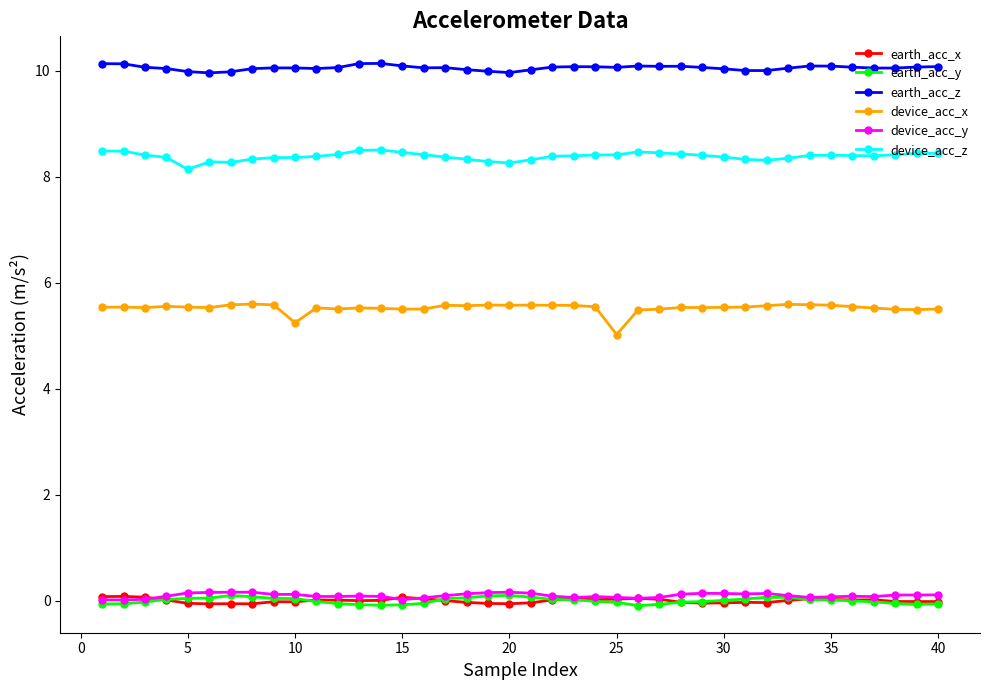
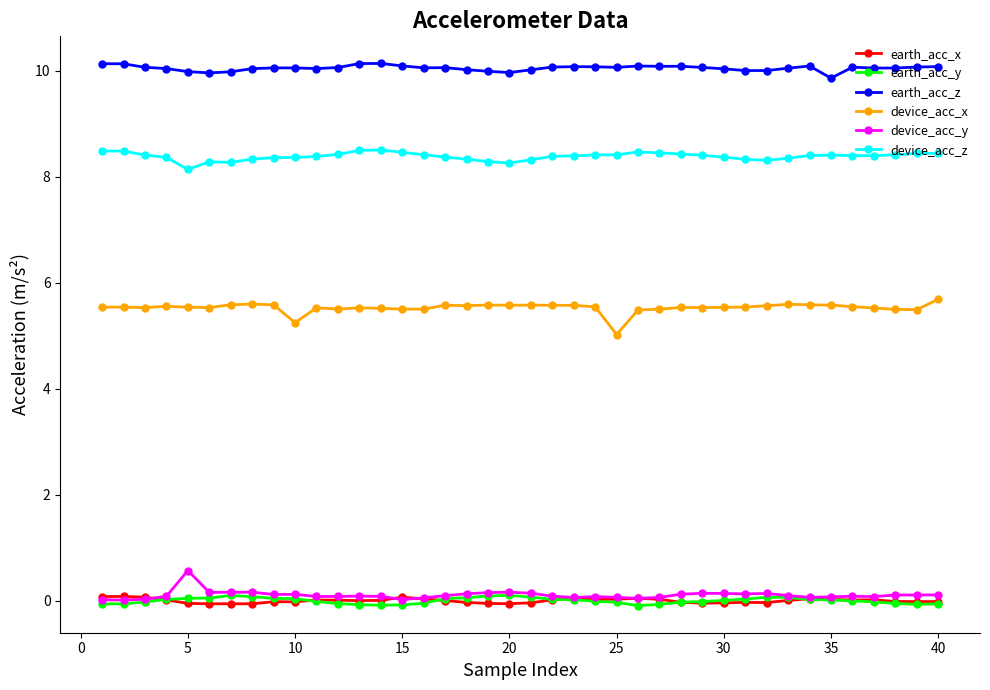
device_acc_y, 5: 0.1 -> 0.6
earth_acc_z, 35: 10.1 -> 9.9
device_acc_x, 40: 5.5 -> 5.7
